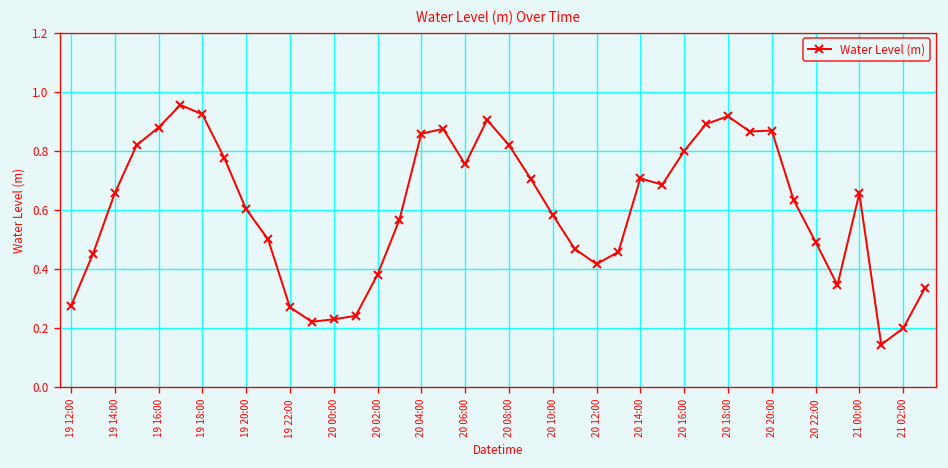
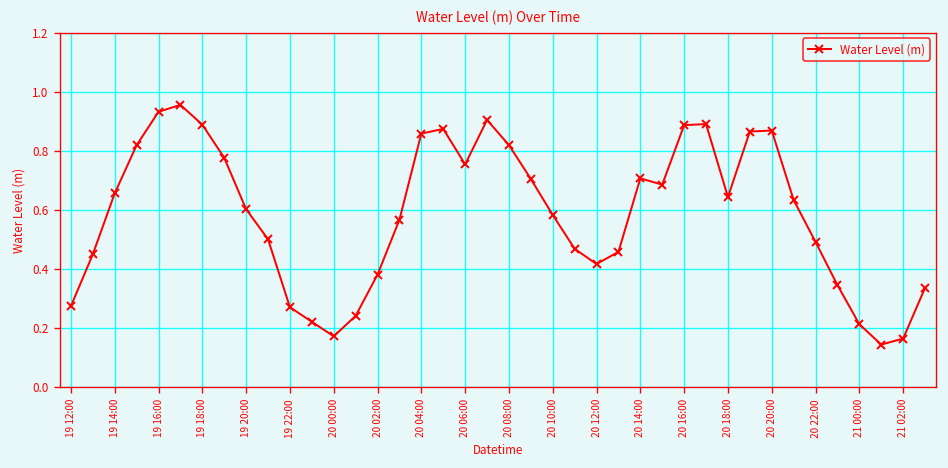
19 16:00: 0.88 -> 0.93
19 18:00: 0.92 -> 0.89
20 00:00: 0.23 -> 0.17
20 16:00: 0.80 -> 0.89
20 18:00: 0.92 -> 0.64
21 00:00: 0.66 -> 0.21
21 02:00: 0.20 -> 0.17
